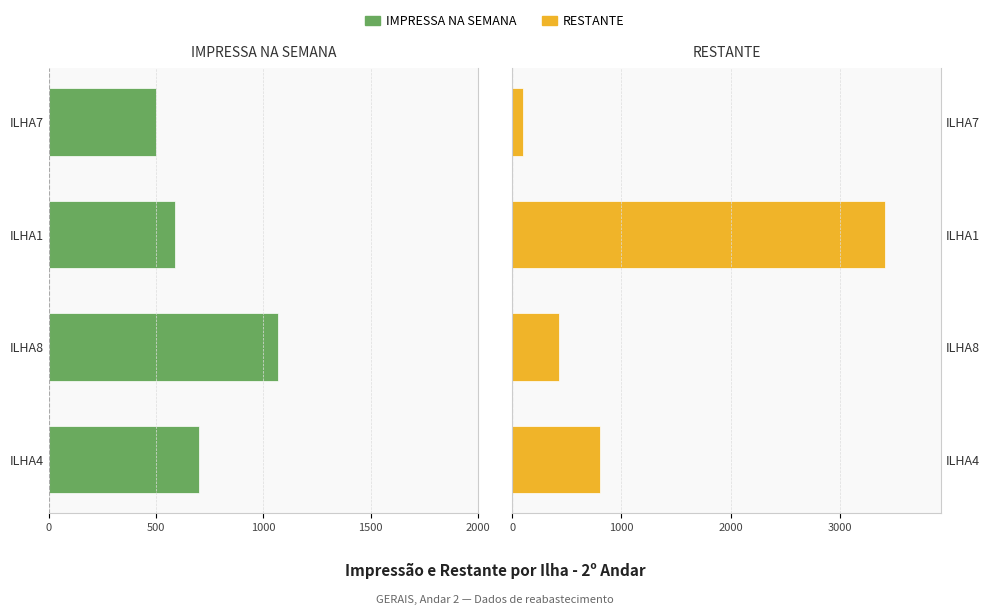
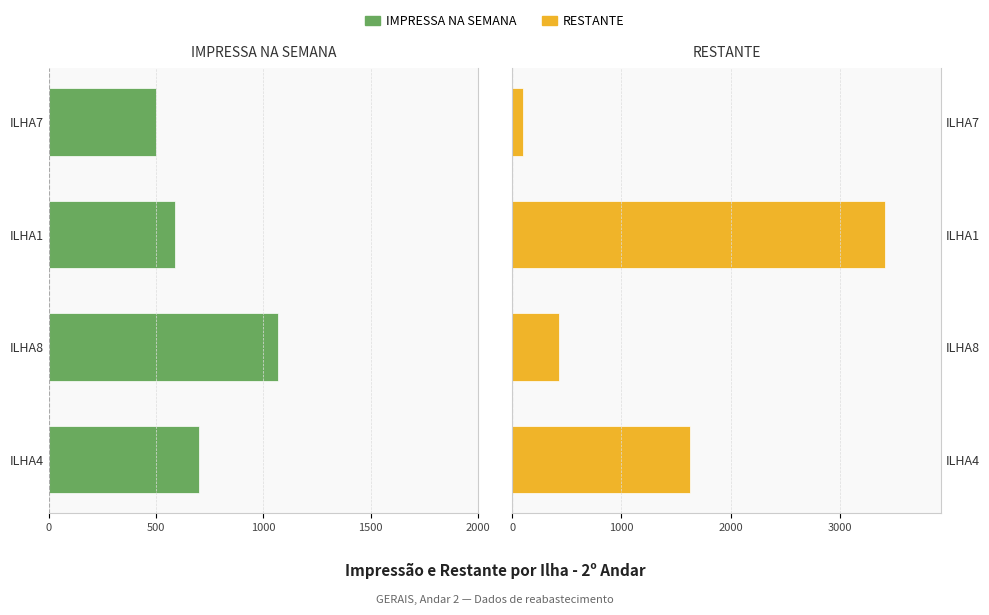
RESTANTE, ILHA4: 800 -> 1630
